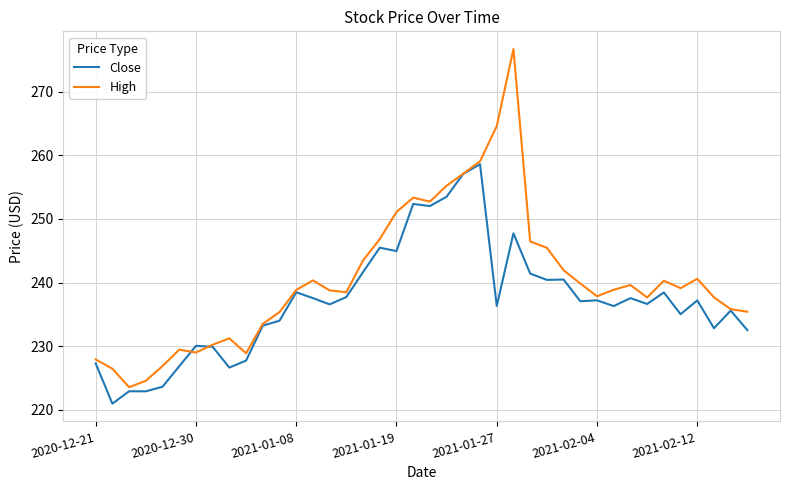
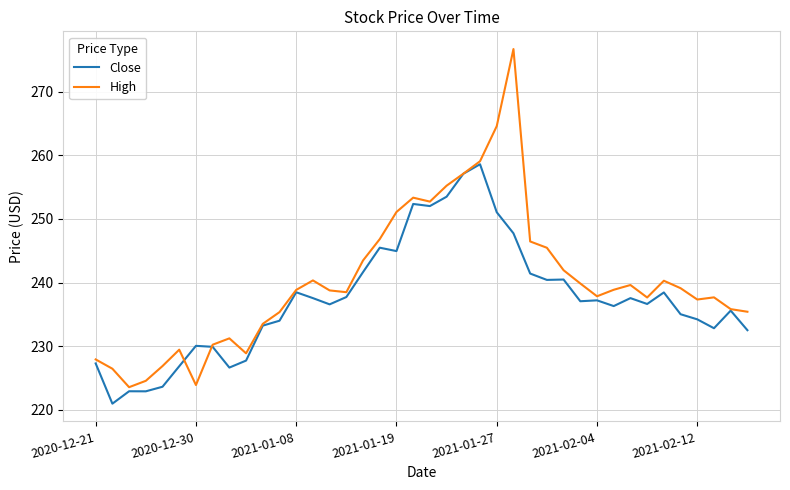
High, 2020-12-30: 229 -> 224
Close, 2021-01-27: 236 -> 251
Close, 2021-02-12: 237 -> 234
High, 2021-02-12: 241 -> 237
